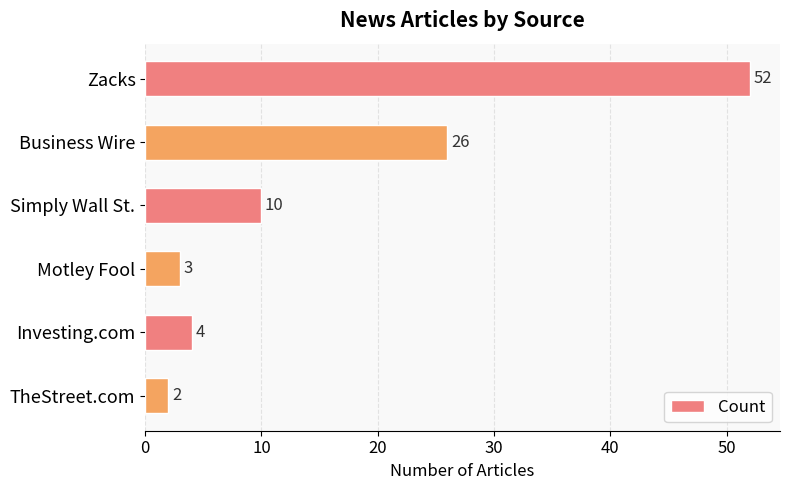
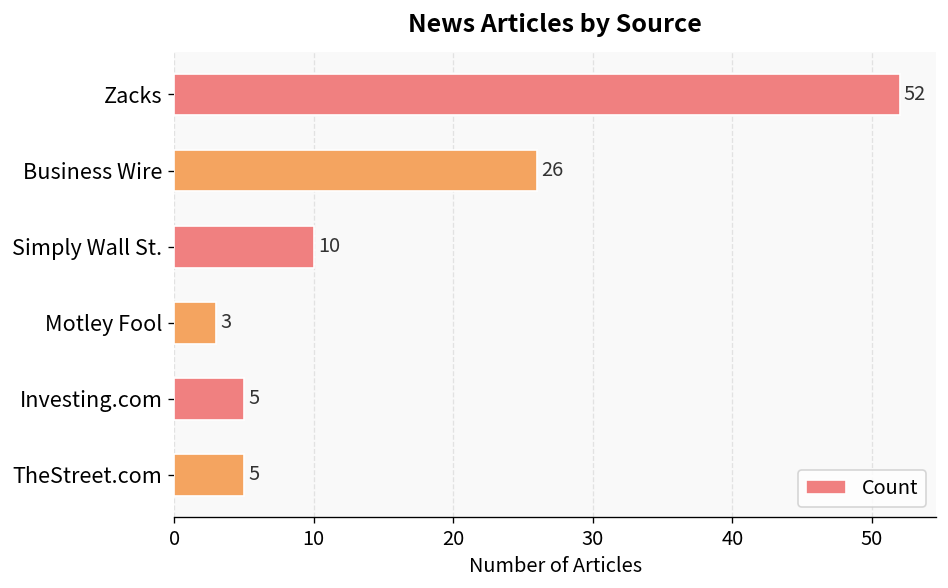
Investing.com: 4 -> 5
TheStreet.com: 2 -> 5
